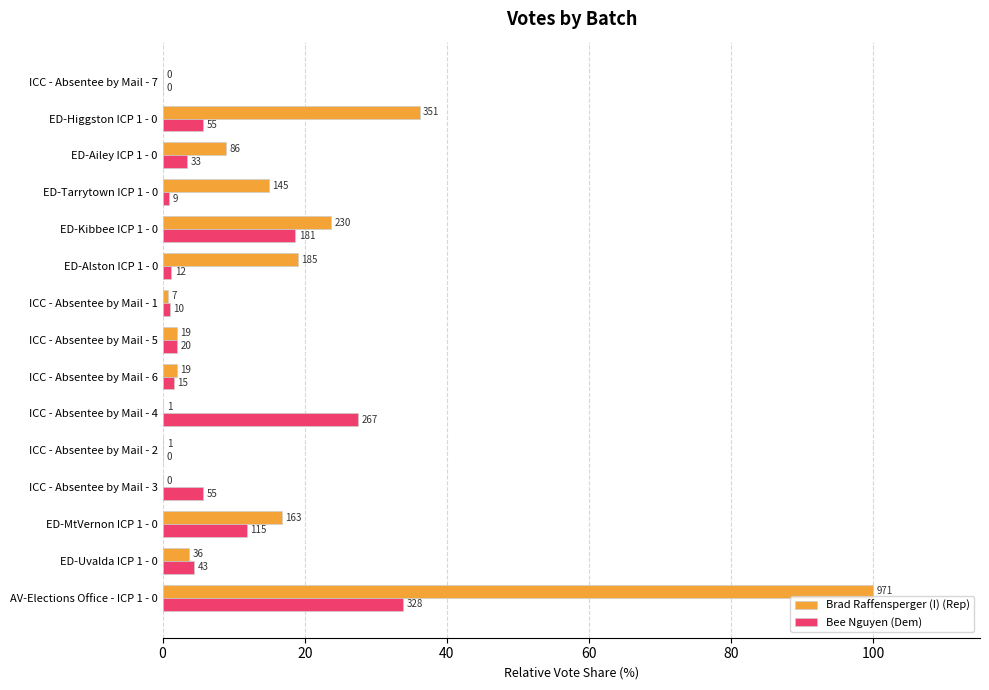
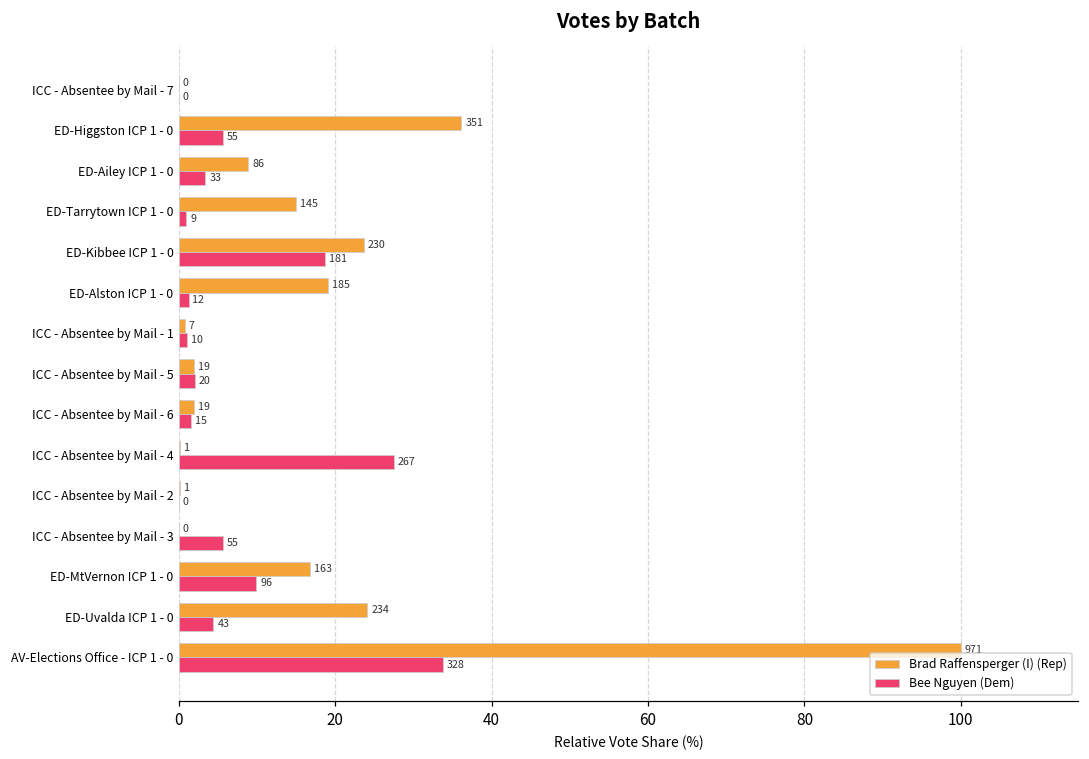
Bee Nguyen (Dem), ED-MtVernon ICP 1 - 0: 115 -> 96
Brad Raffensperger (I) (Rep), ED-Uvalda ICP 1 - 0: 36 -> 234
